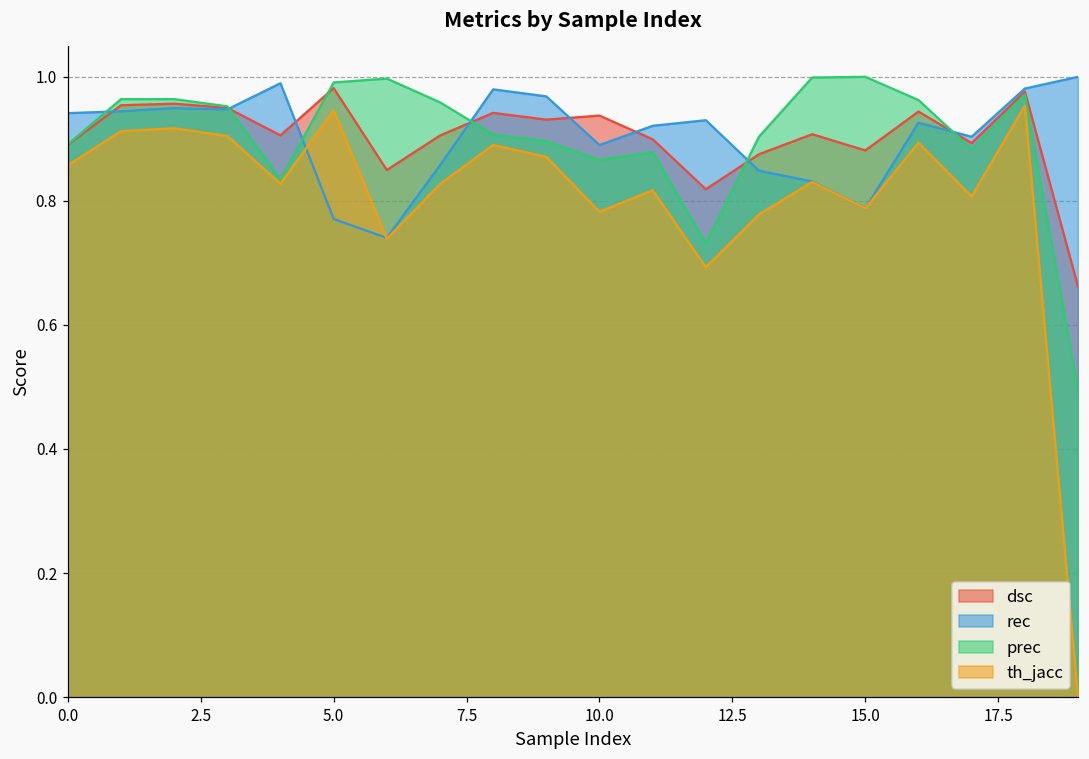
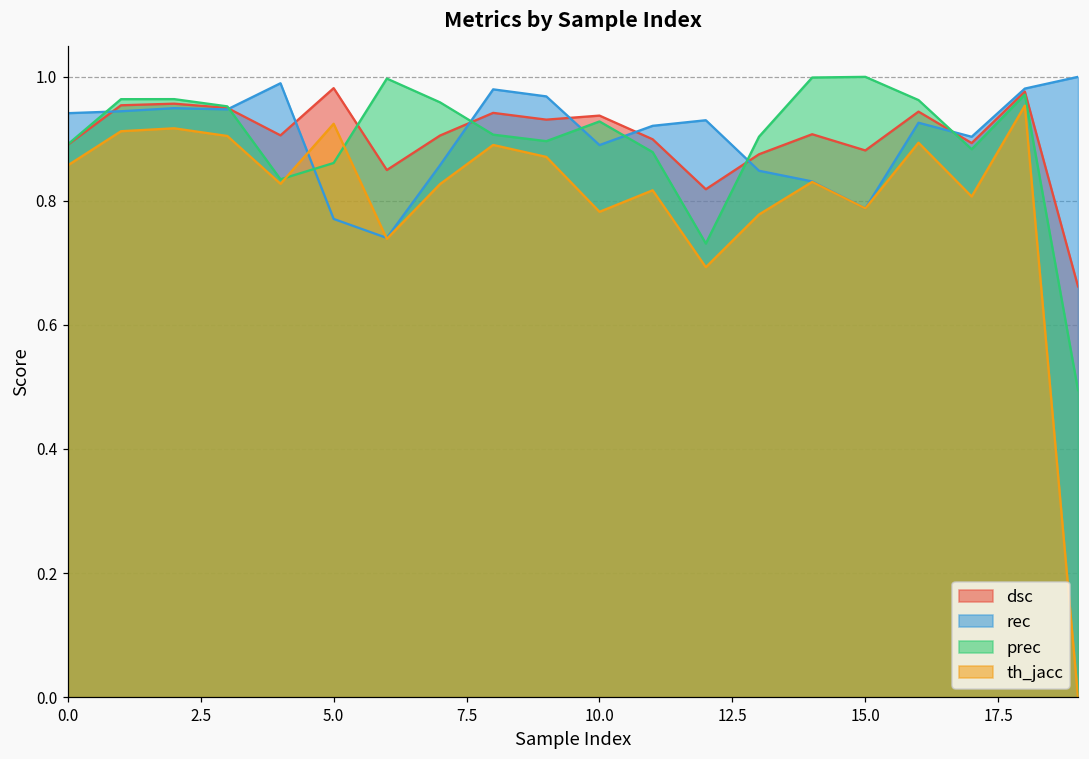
prec, 5.0: 0.99 -> 0.86
th_jacc, 5.0: 0.95 -> 0.92
prec, 10.0: 0.87 -> 0.93
